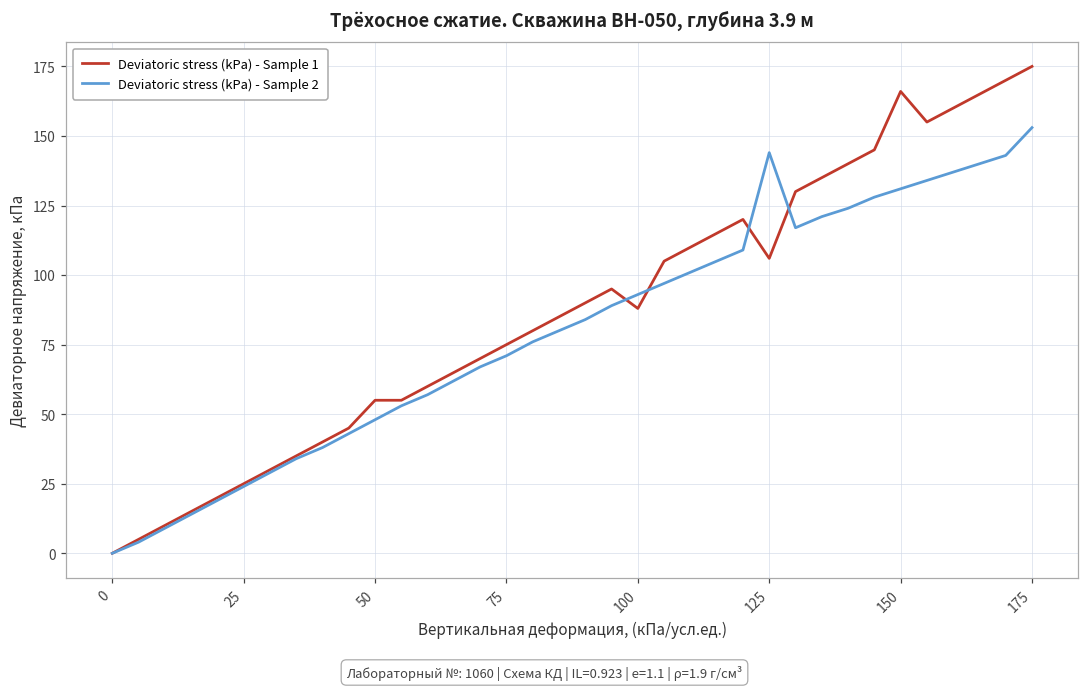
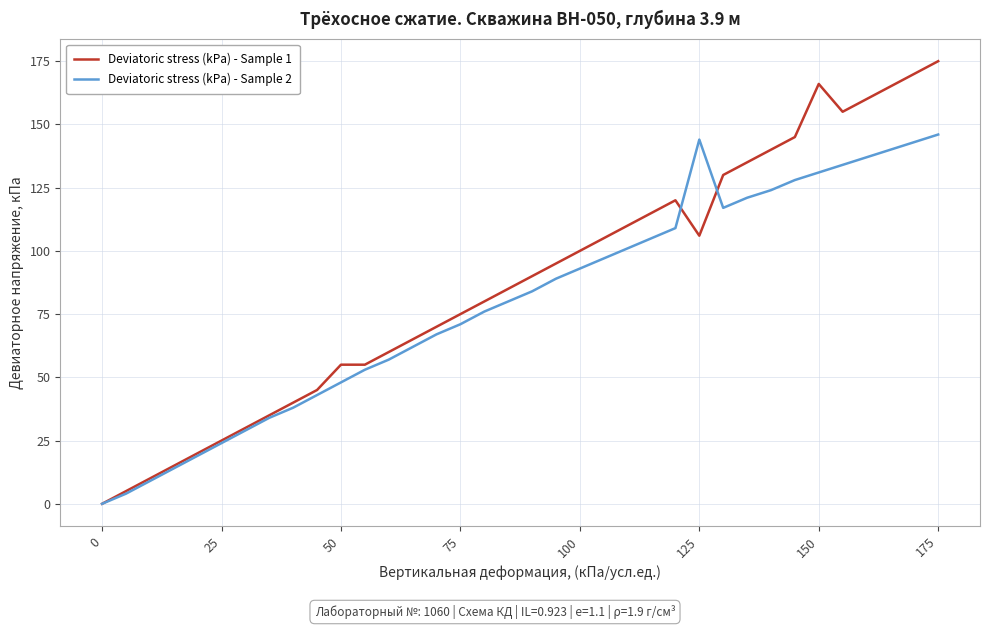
Deviatoric stress (kPa) - Sample 1, 100: 88 -> 100
Deviatoric stress (kPa) - Sample 2, 175: 153 -> 146
